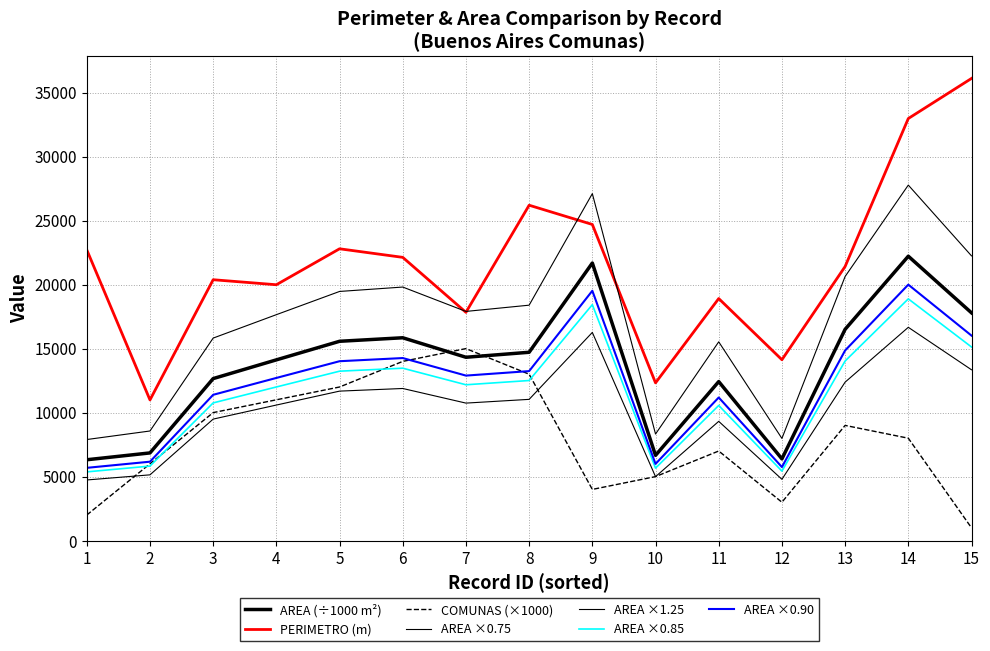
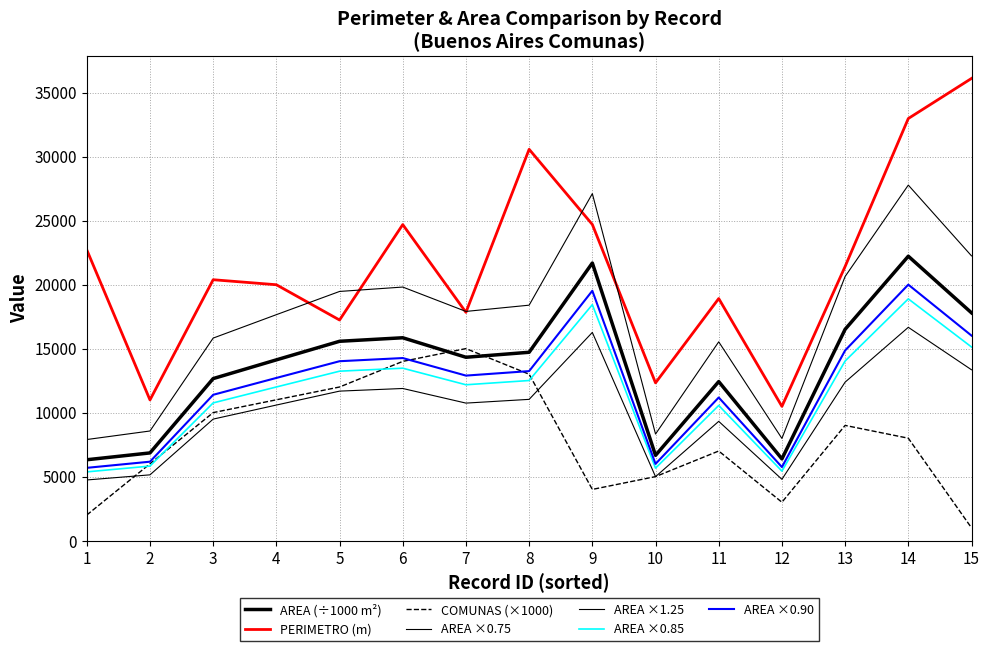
PERIMETRO (m), 5: 22800 -> 17200
PERIMETRO (m), 6: 22100 -> 24700
PERIMETRO (m), 8: 26200 -> 30600
PERIMETRO (m), 12: 14100 -> 10500
